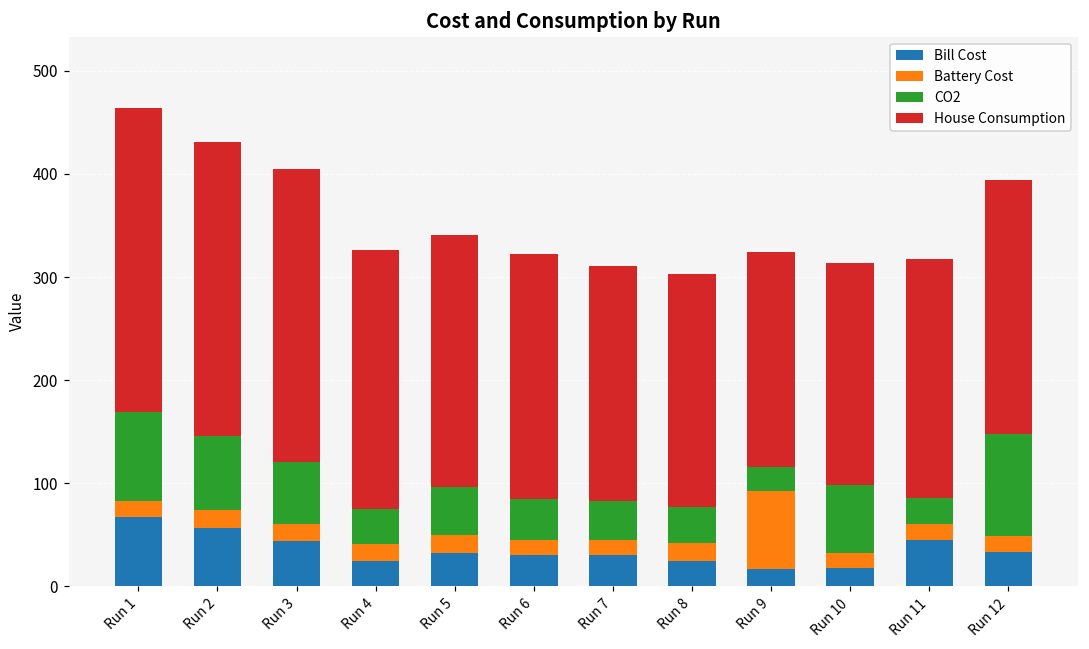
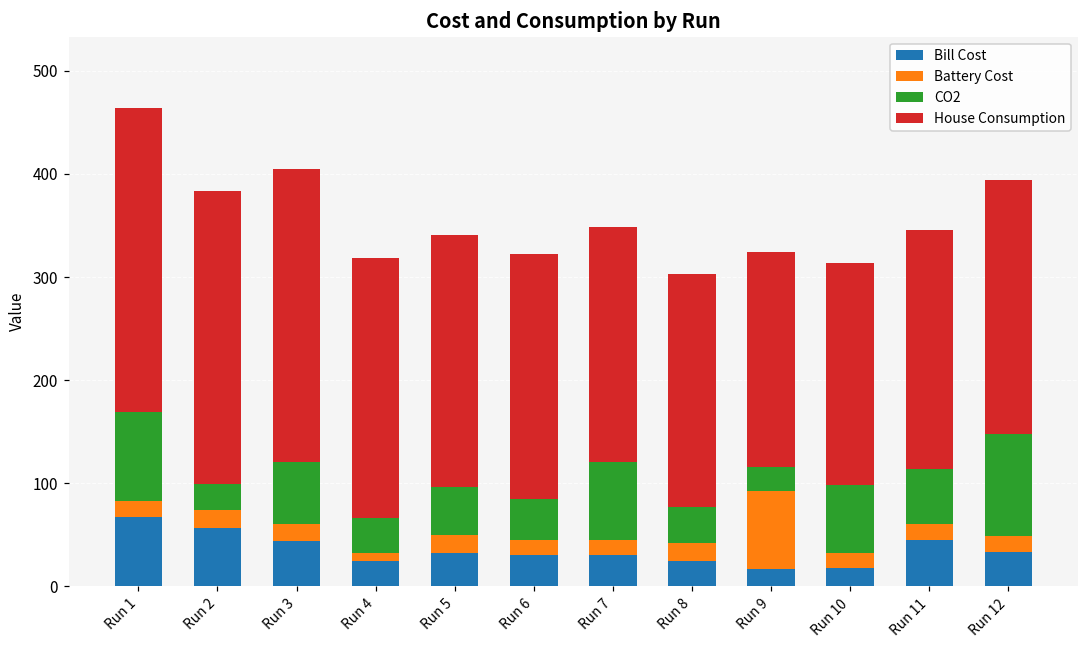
CO2, Run 2: 70 -> 20
Battery Cost, Run 4: 20 -> 10
CO2, Run 7: 40 -> 80
CO2, Run 11: 30 -> 50
